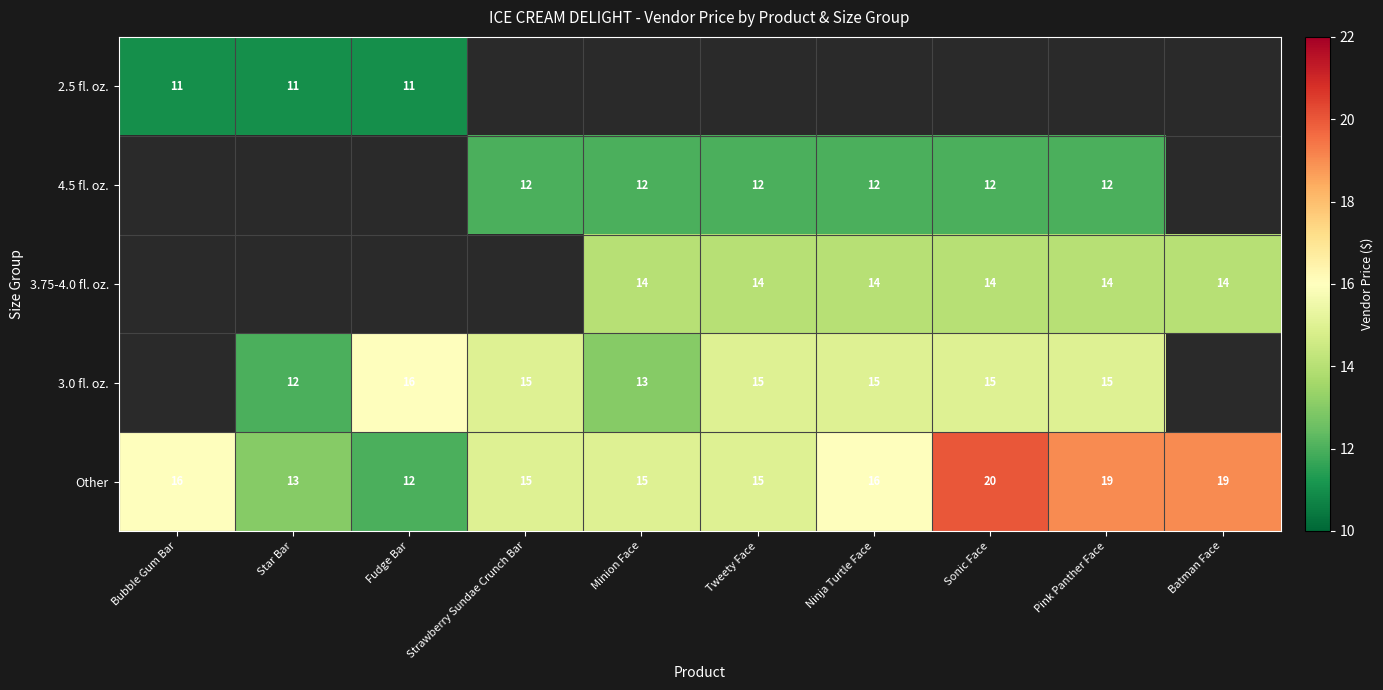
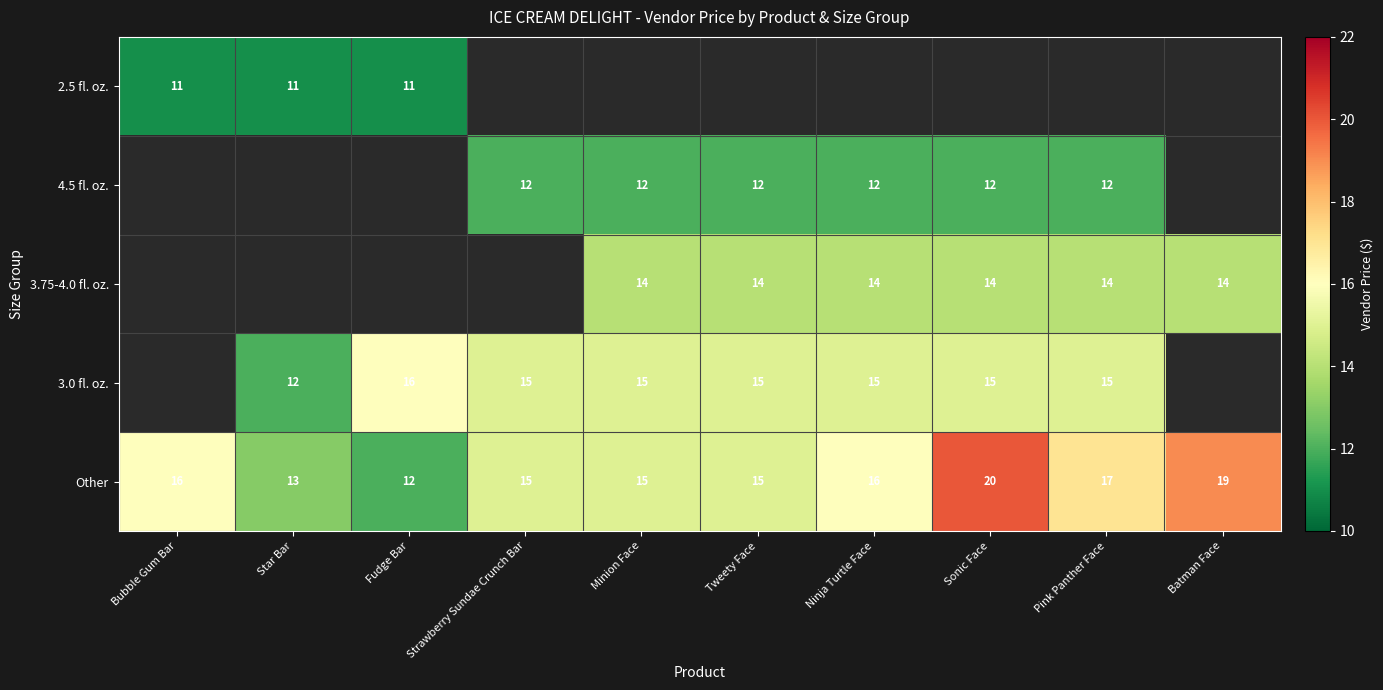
3.0 fl. oz., Minion Face: 13 -> 15
Other, Pink Panther Face: 19 -> 17
